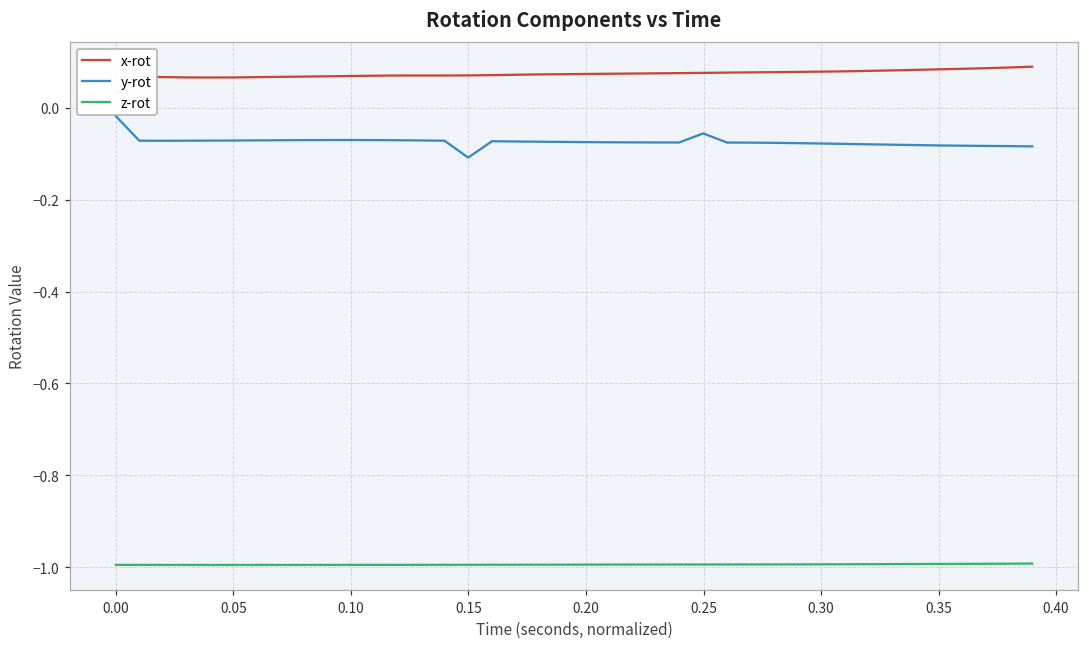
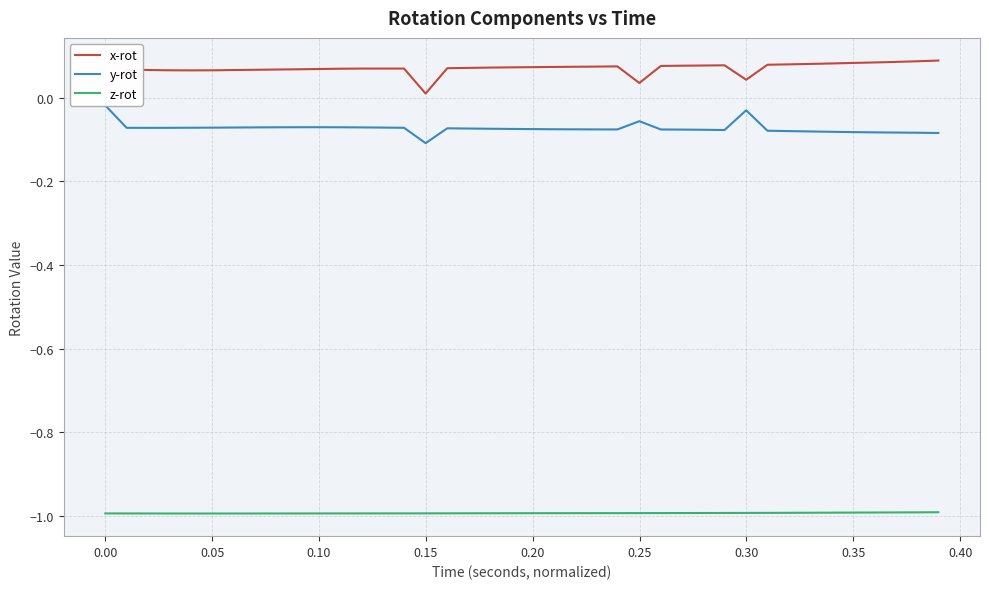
x-rot, 0.15: 0.07 -> 0.01
x-rot, 0.25: 0.08 -> 0.04
x-rot, 0.30: 0.08 -> 0.04
y-rot, 0.30: -0.08 -> -0.03
